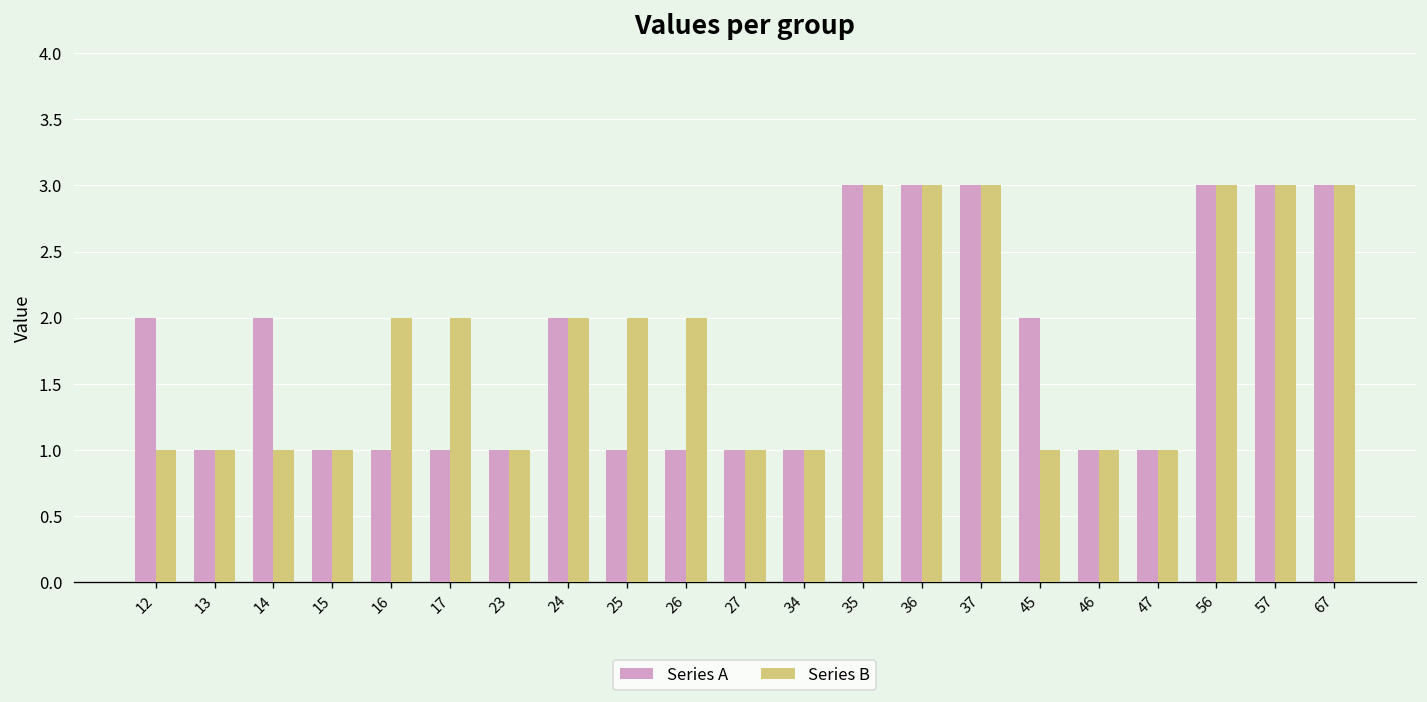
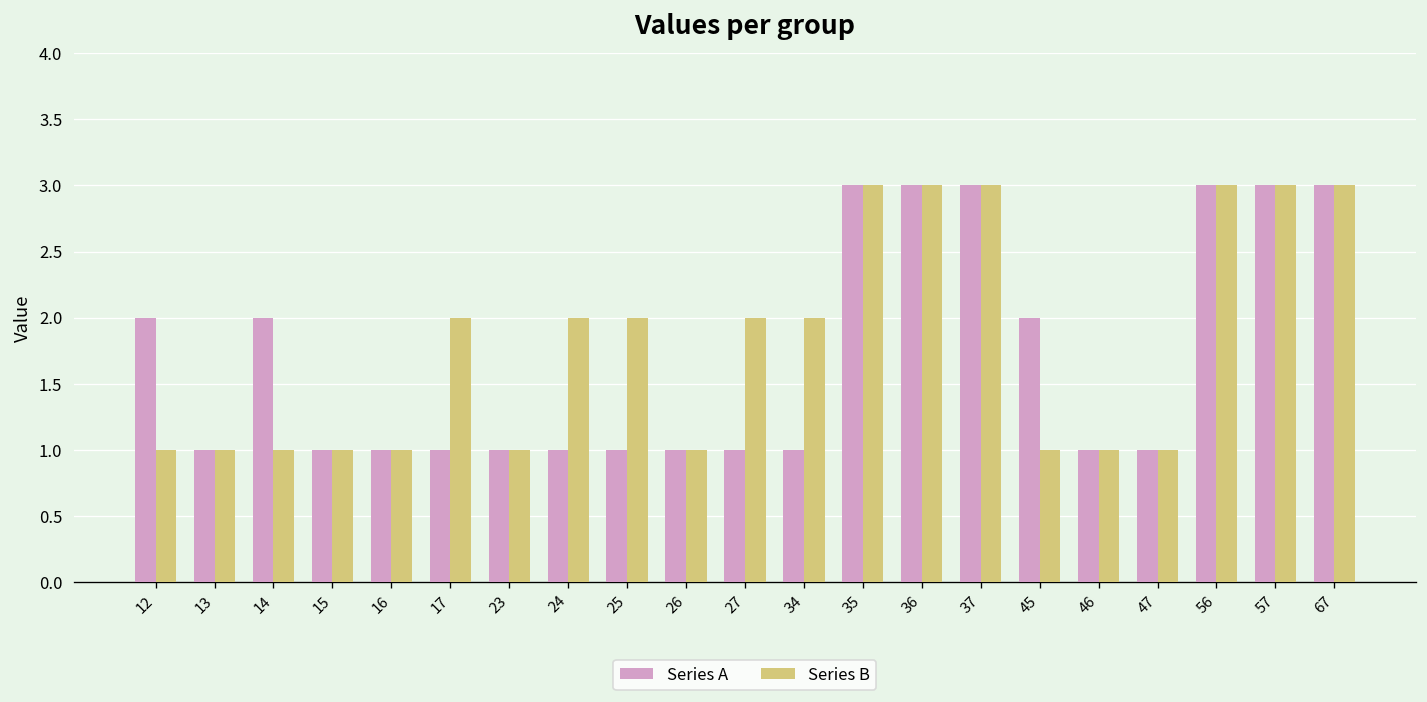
Series B, 16: 2 -> 1
Series A, 24: 2 -> 1
Series B, 26: 2 -> 1
Series B, 27: 1 -> 2
Series B, 34: 1 -> 2
